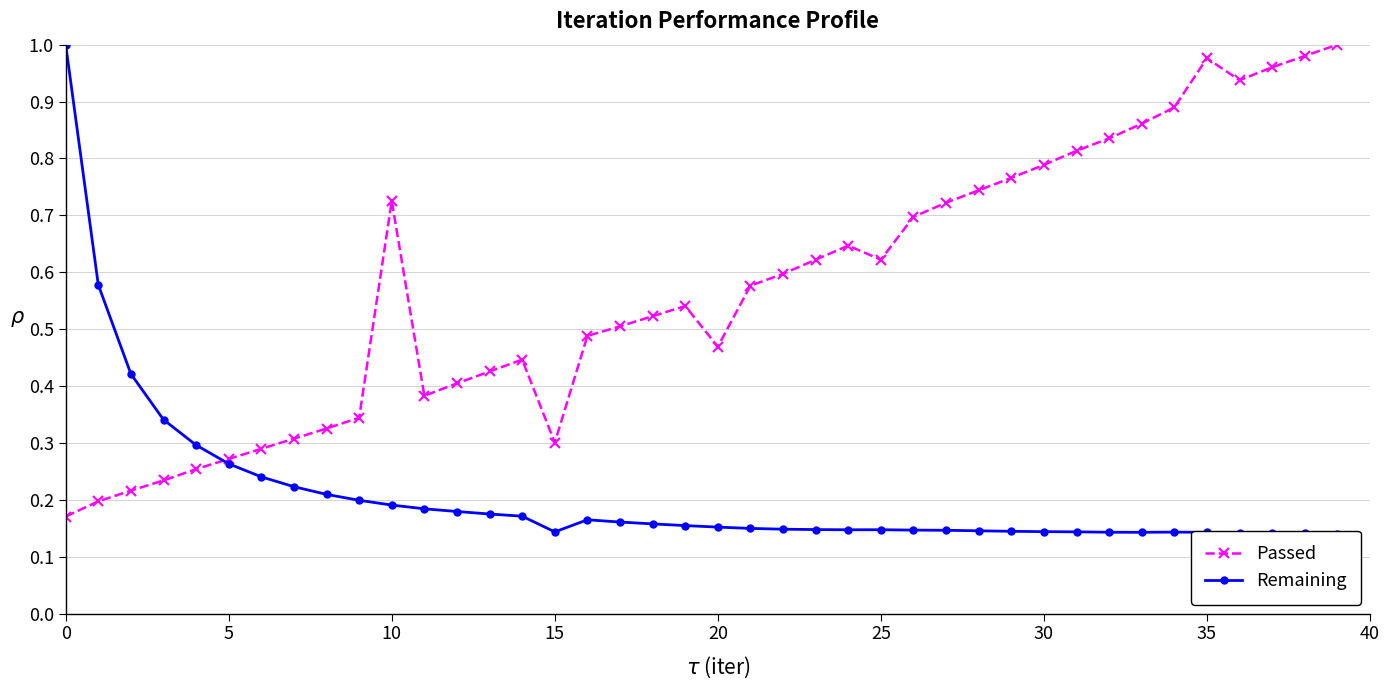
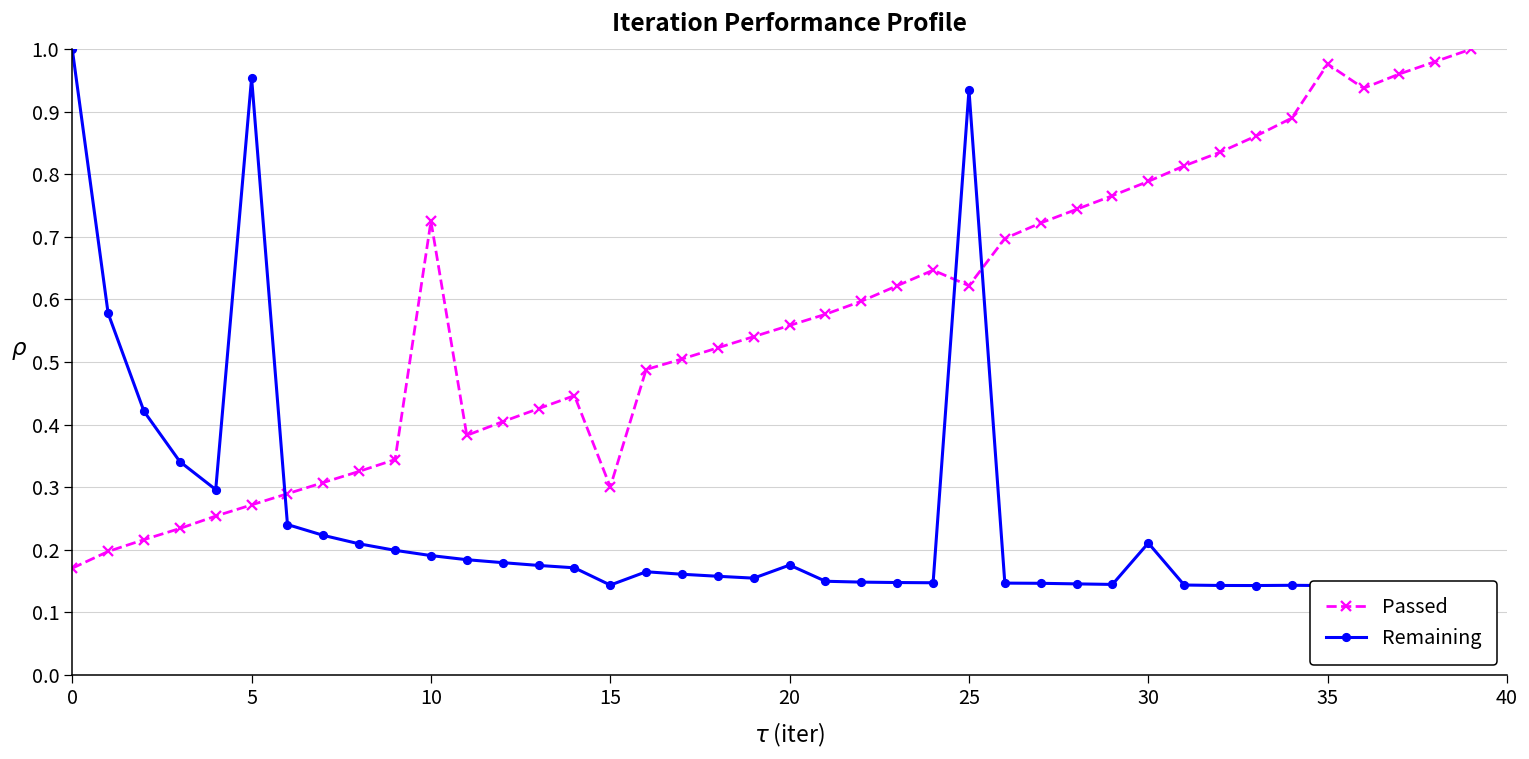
Remaining, 5: 0.26 -> 0.95
Passed, 20: 0.47 -> 0.56
Remaining, 20: 0.15 -> 0.18
Remaining, 25: 0.15 -> 0.93
Remaining, 30: 0.14 -> 0.21
